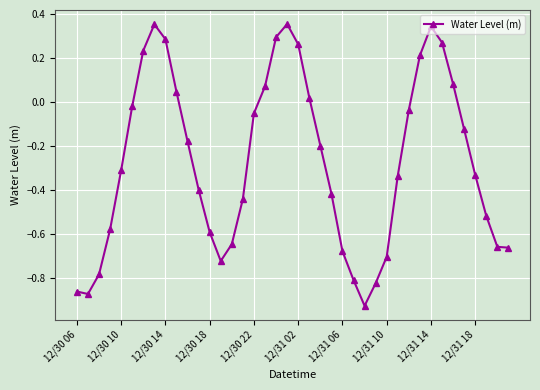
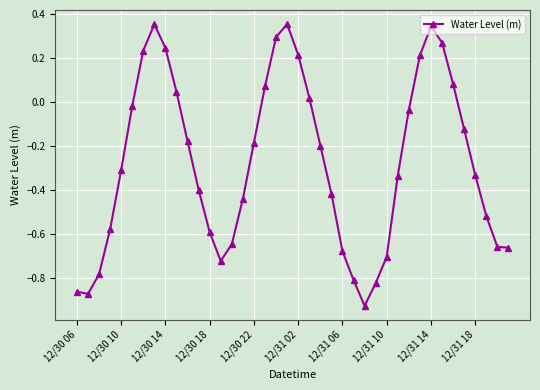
12/30 14: 0.29 -> 0.25
12/30 22: -0.05 -> -0.18
12/31 02: 0.26 -> 0.22
